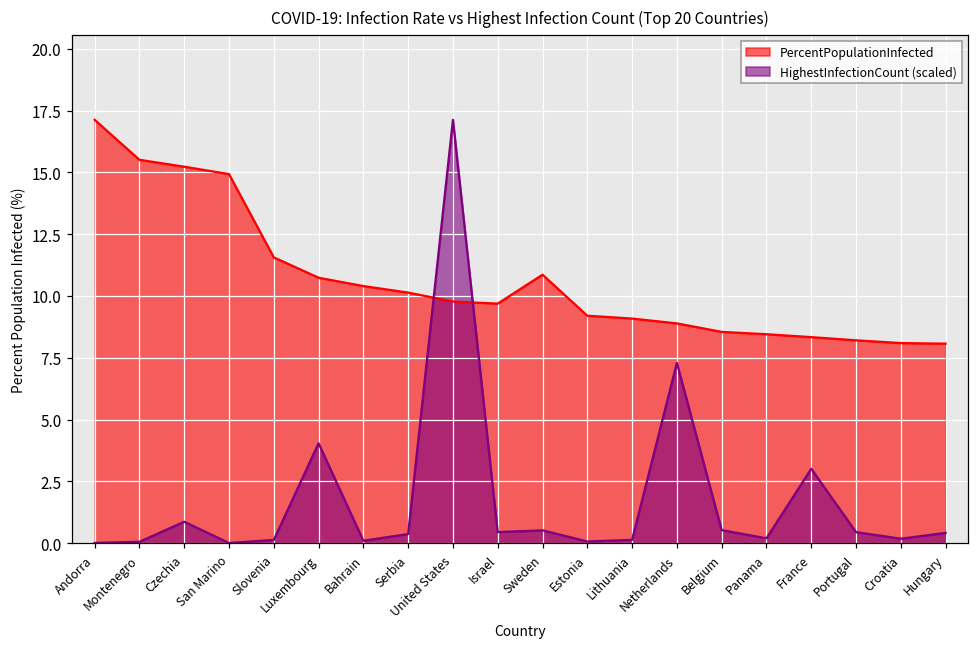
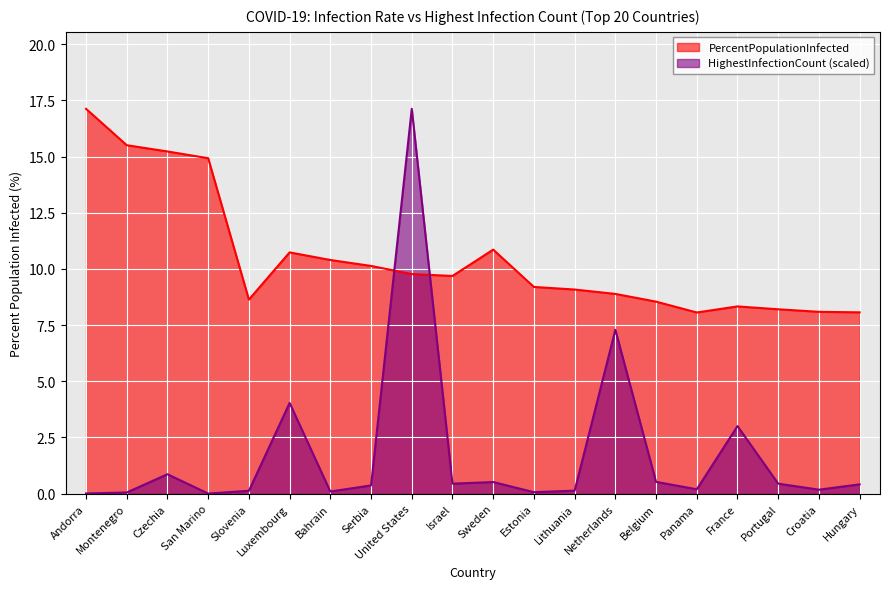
PercentPopulationInfected, Slovenia: 11.6 -> 8.6
PercentPopulationInfected, Panama: 8.4 -> 8.1
